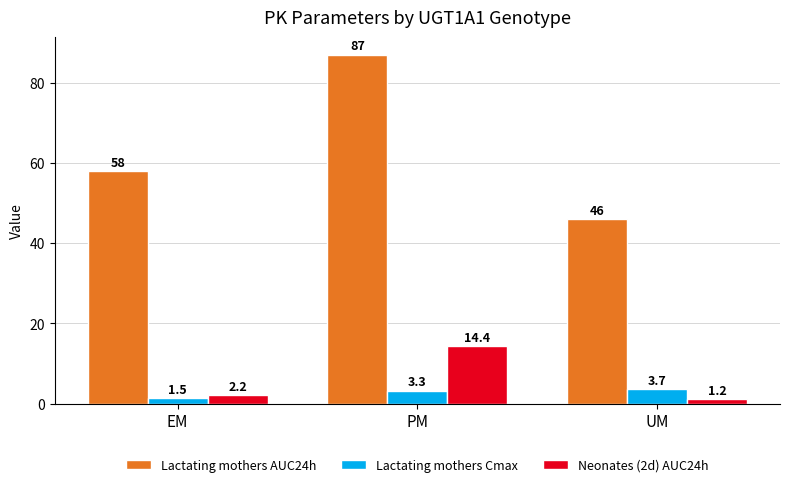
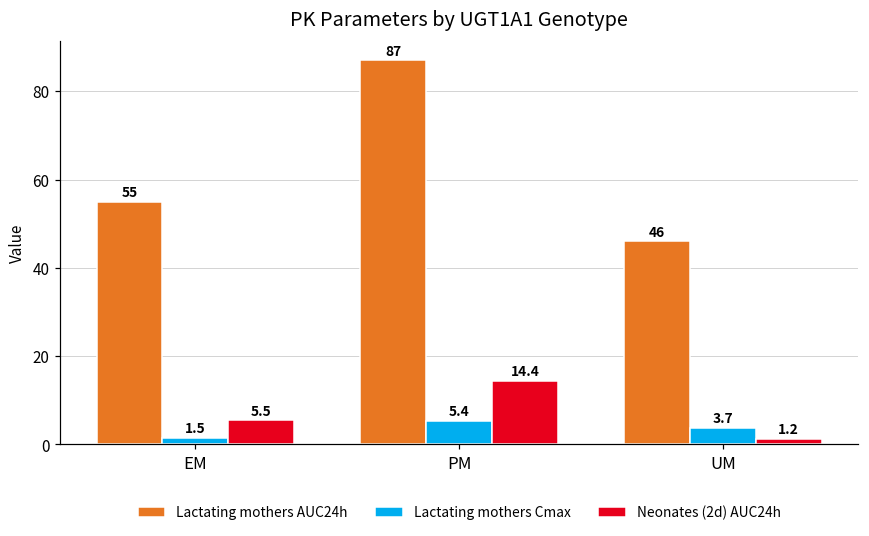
Lactating mothers AUC24h, EM: 58 -> 55
Neonates (2d) AUC24h, EM: 2.2 -> 5.5
Lactating mothers Cmax, PM: 3.3 -> 5.4
